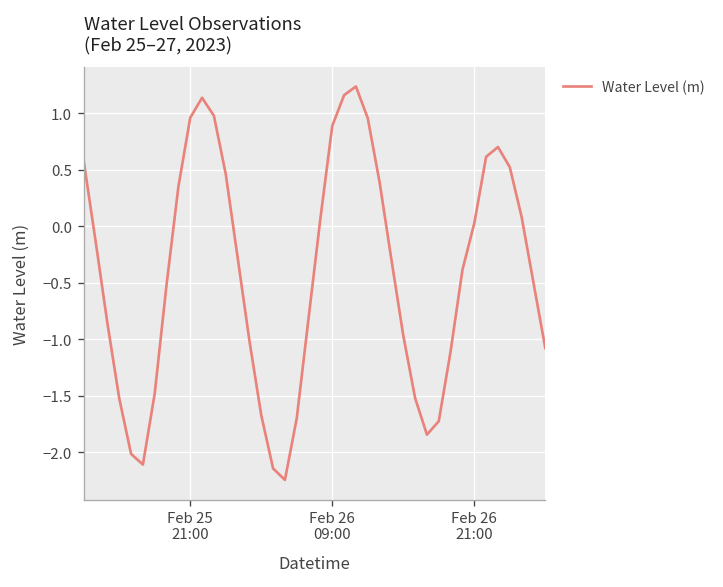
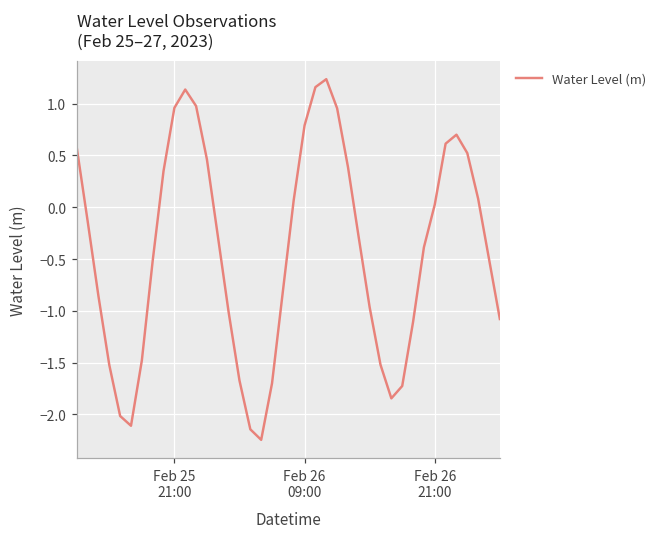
Feb 26 09:00: 0.9 -> 0.8
